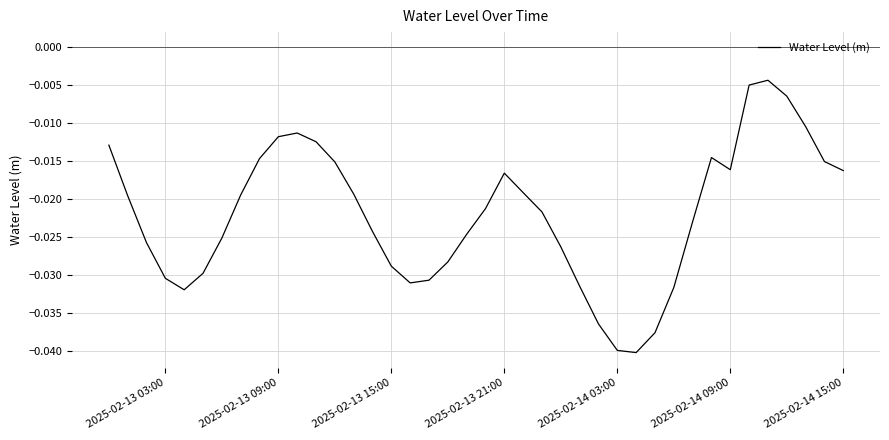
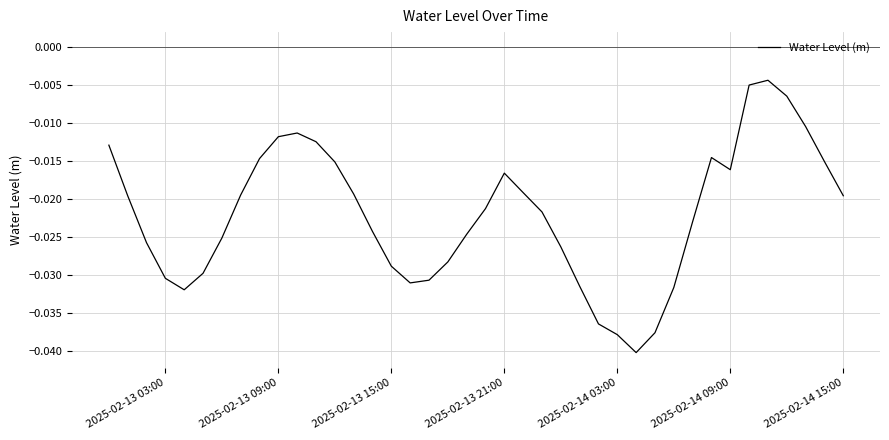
2025-02-14 03:00: -0.040 -> -0.038
2025-02-14 15:00: -0.016 -> -0.020
